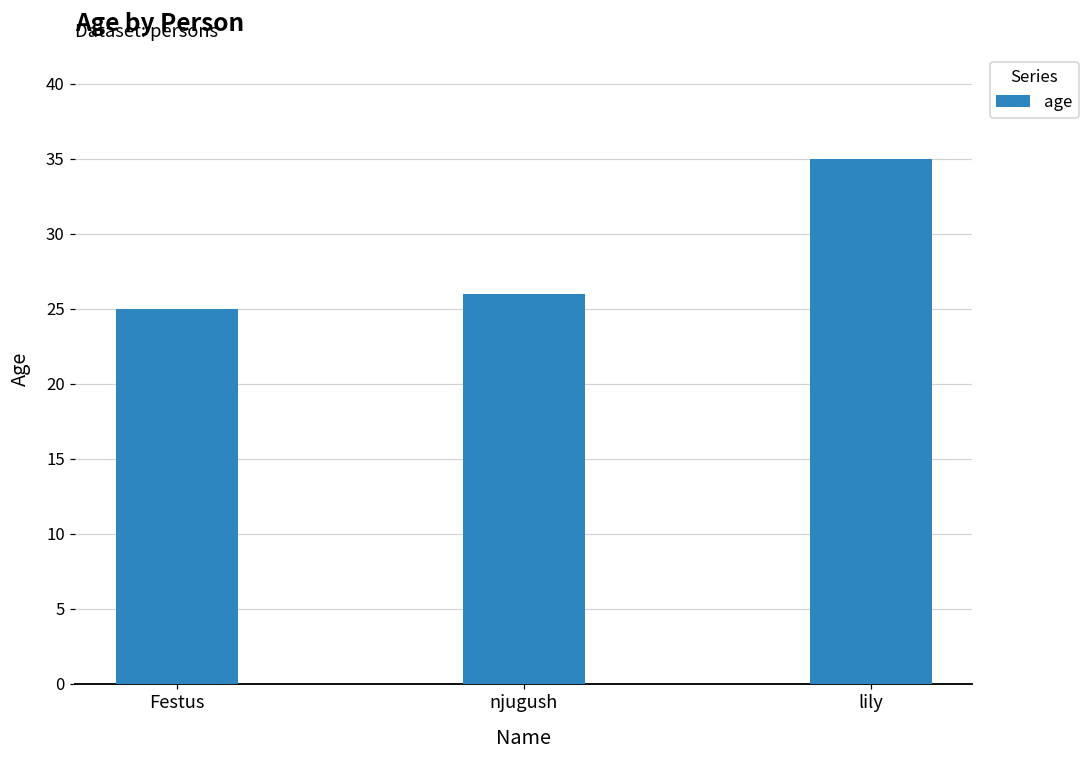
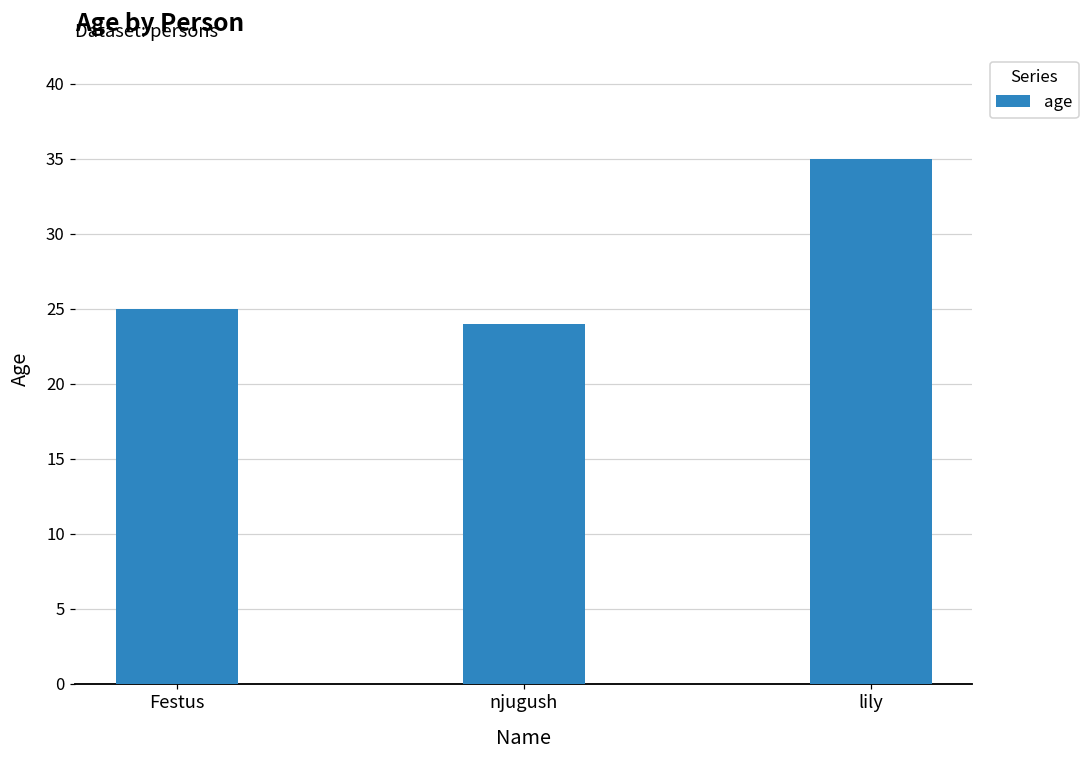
njugush: 26 -> 24
